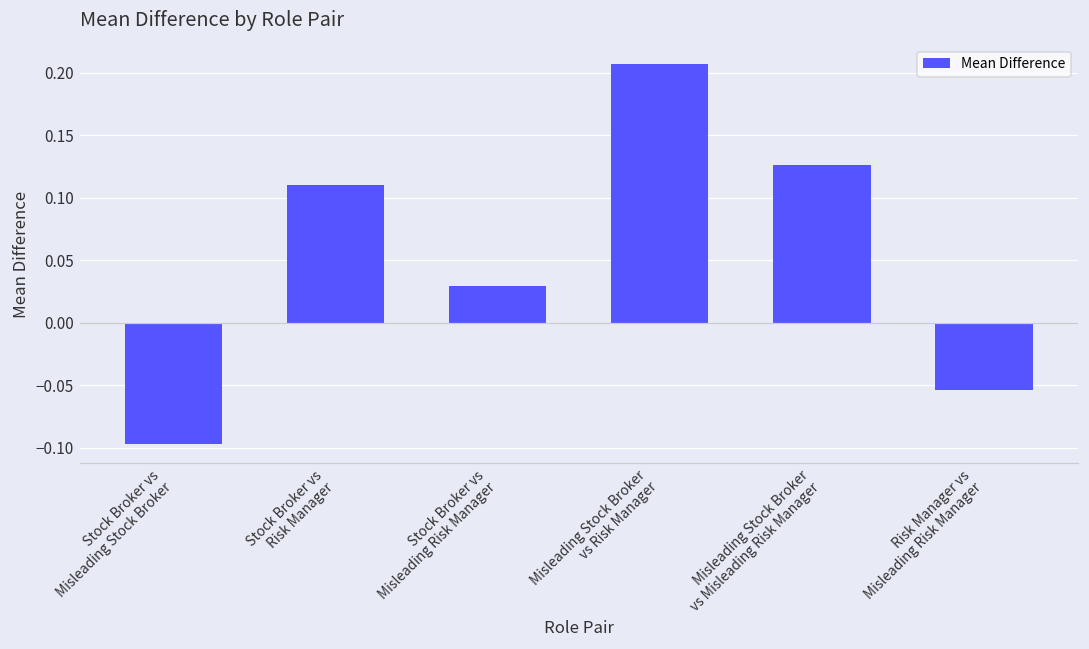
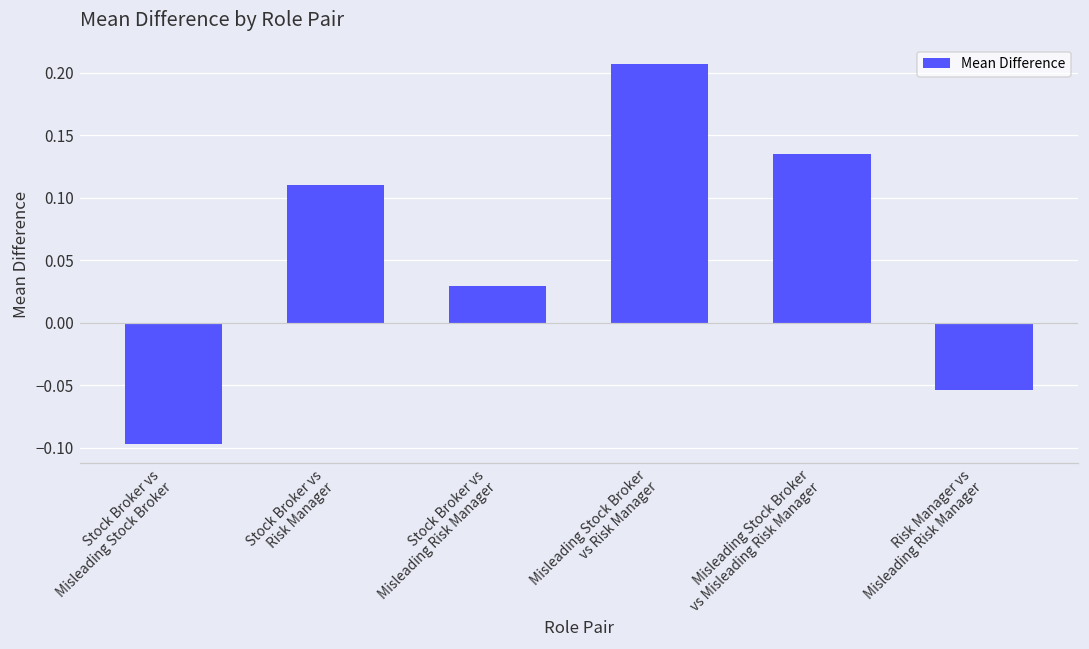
Misleading Stock Broker vs Misleading Risk Manager: 0.126 -> 0.135
